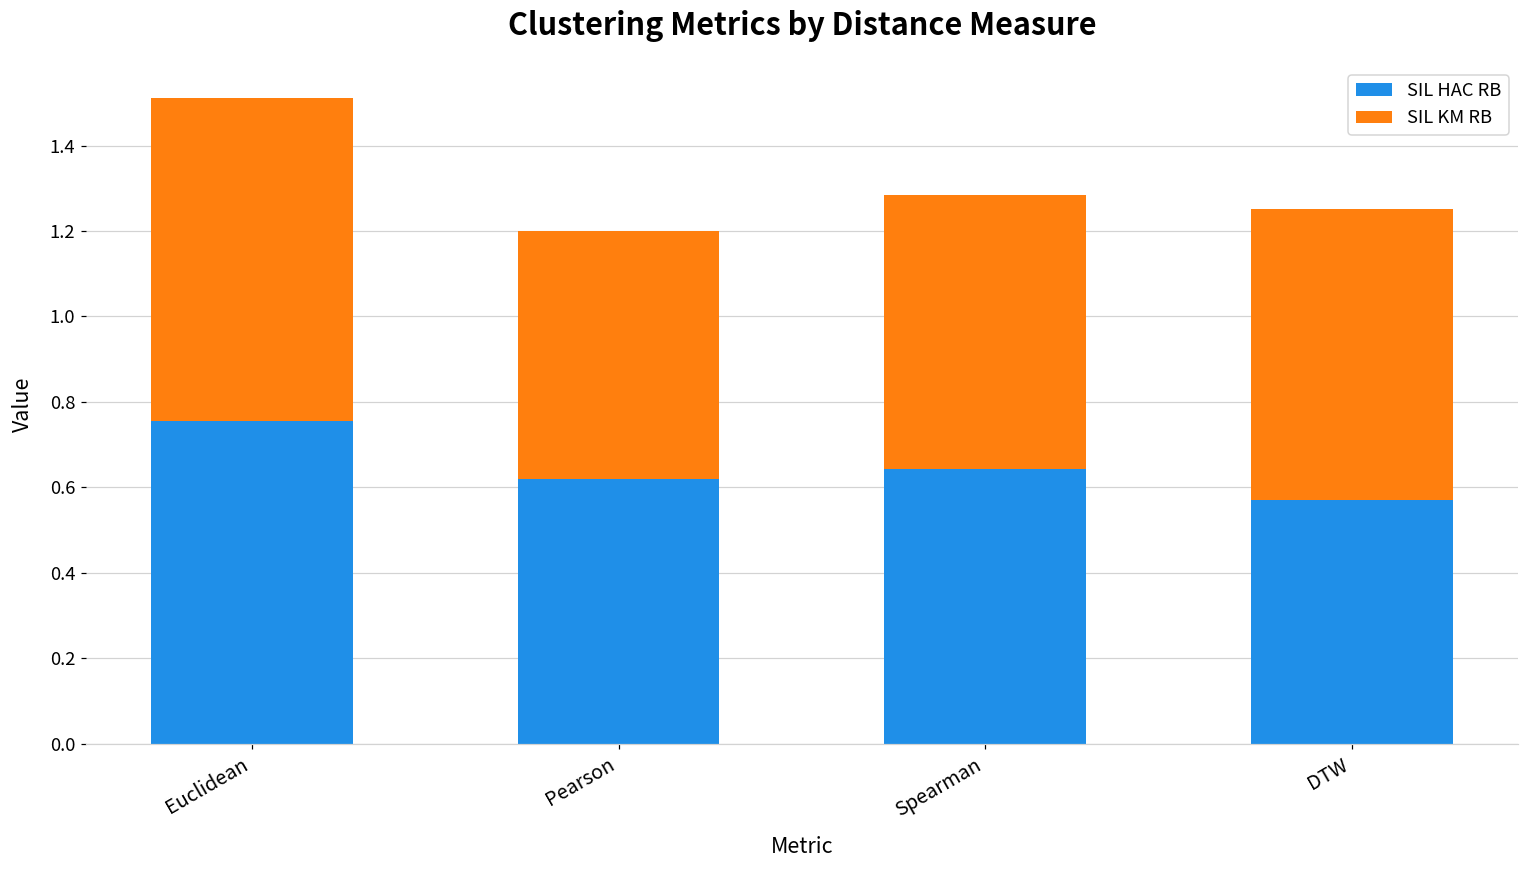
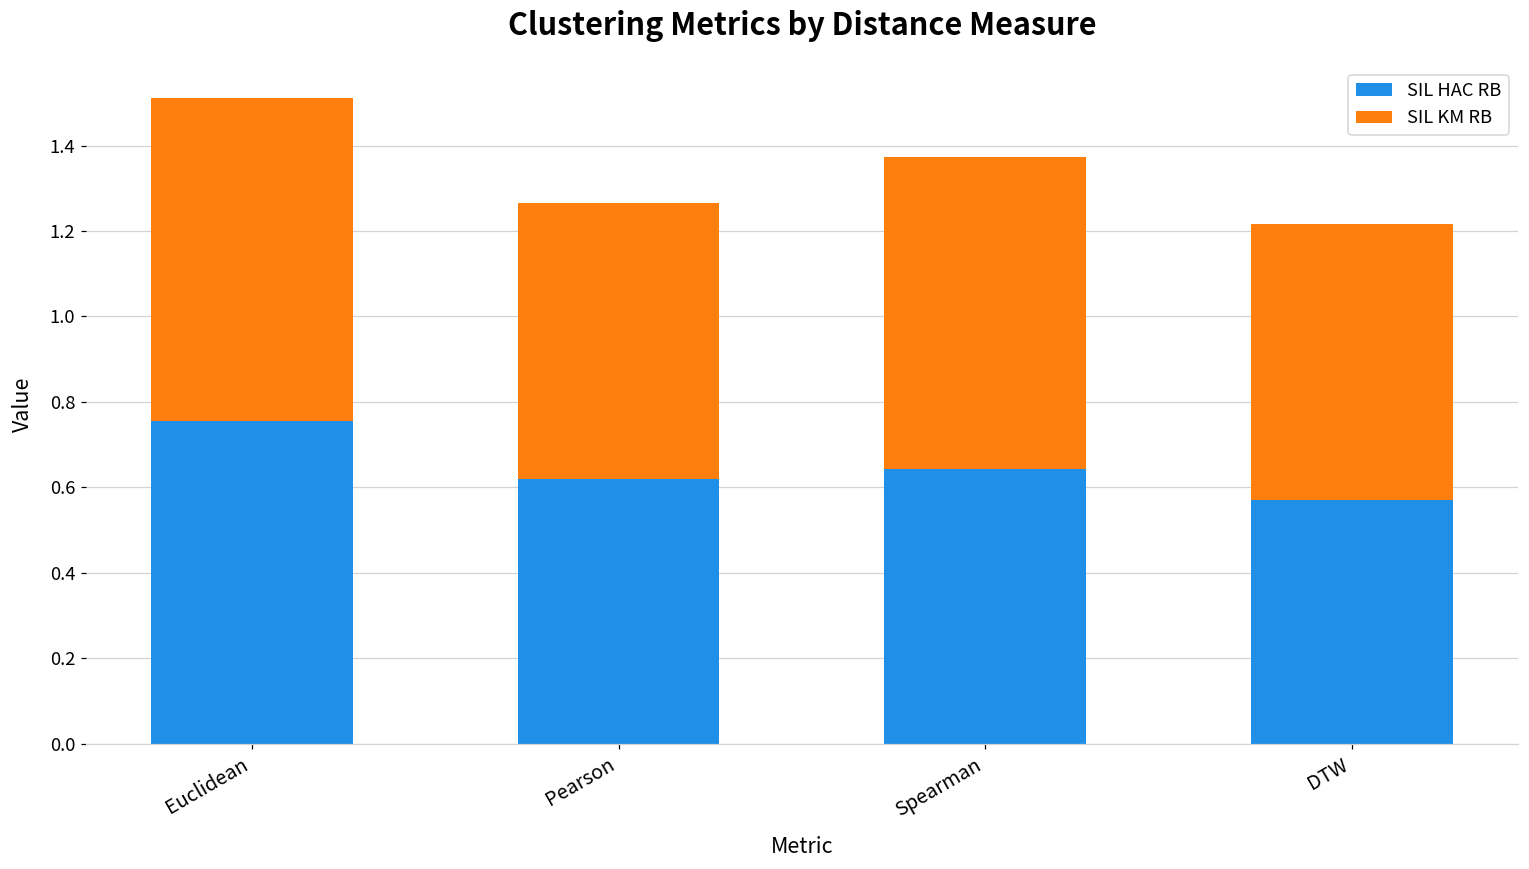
SIL KM RB, Pearson: 0.58 -> 0.65
SIL KM RB, Spearman: 0.64 -> 0.73
SIL KM RB, DTW: 0.68 -> 0.65
